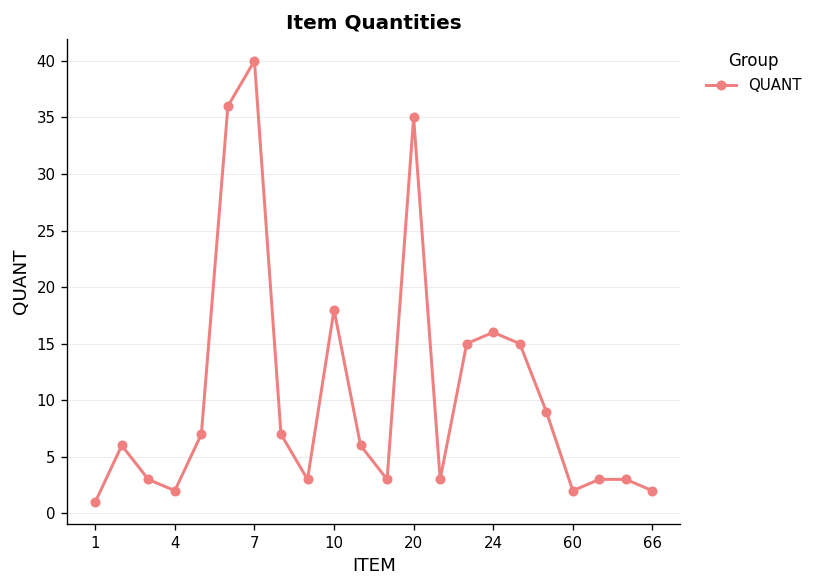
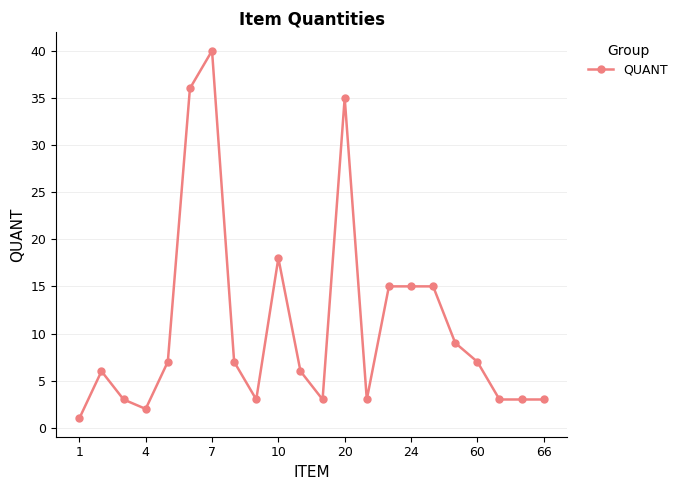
24: 16 -> 15
60: 2 -> 7
66: 2 -> 3
